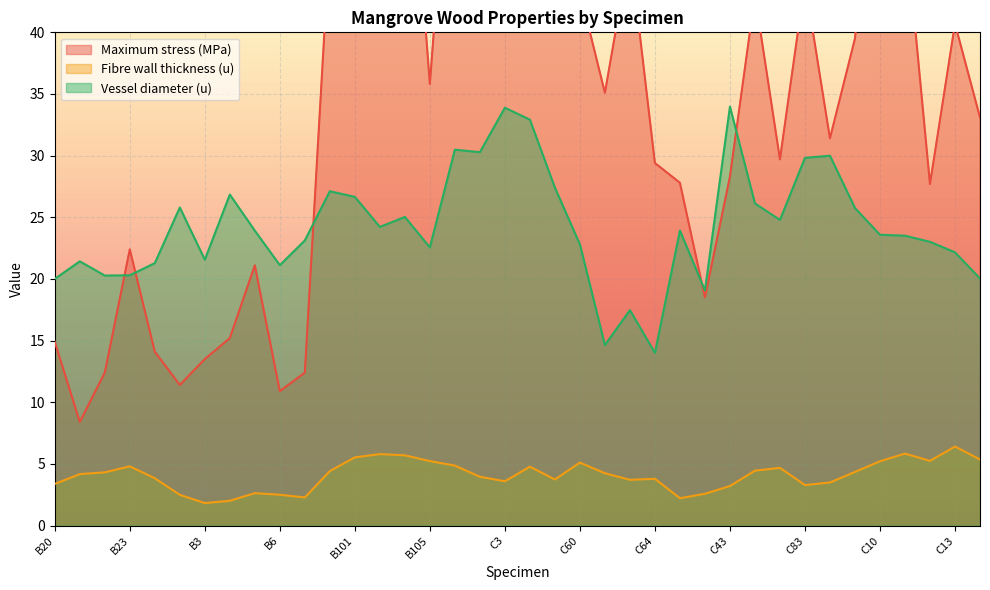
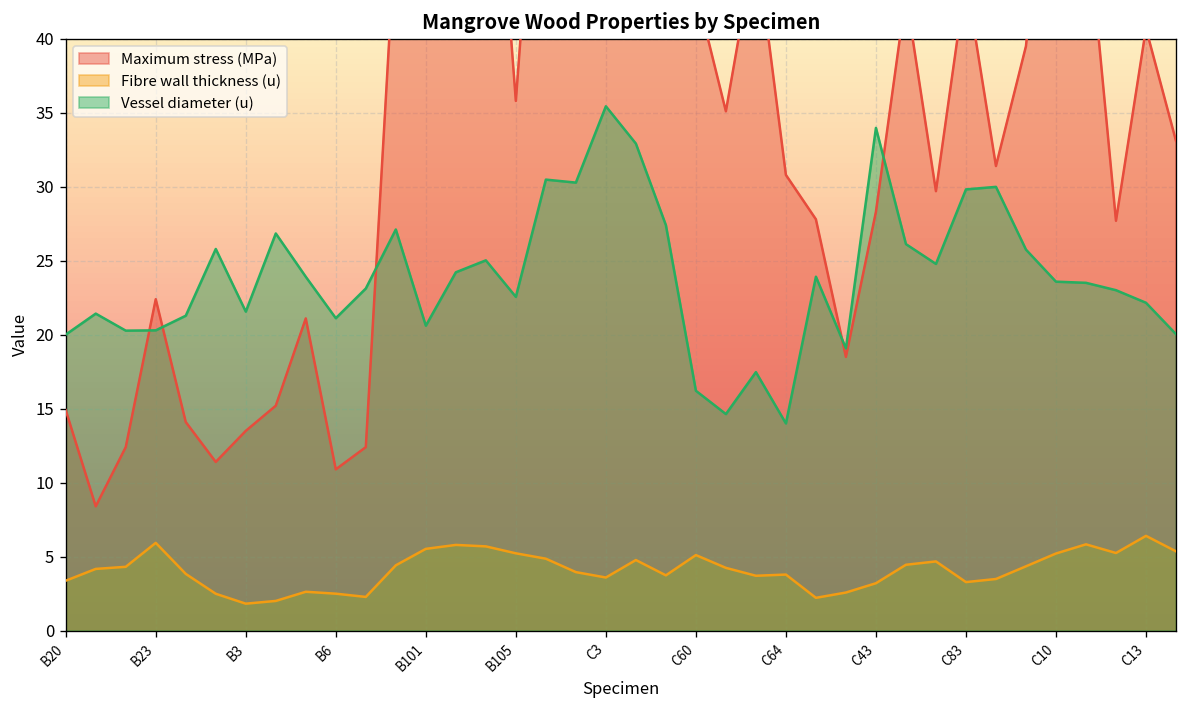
Fibre wall thickness (u), B23: 4.8 -> 5.9
Vessel diameter (u), B101: 26.7 -> 20.6
Vessel diameter (u), C3: 33.9 -> 35.4
Vessel diameter (u), C60: 22.8 -> 16.2
Maximum stress (MPa), C64: 29.4 -> 30.8
